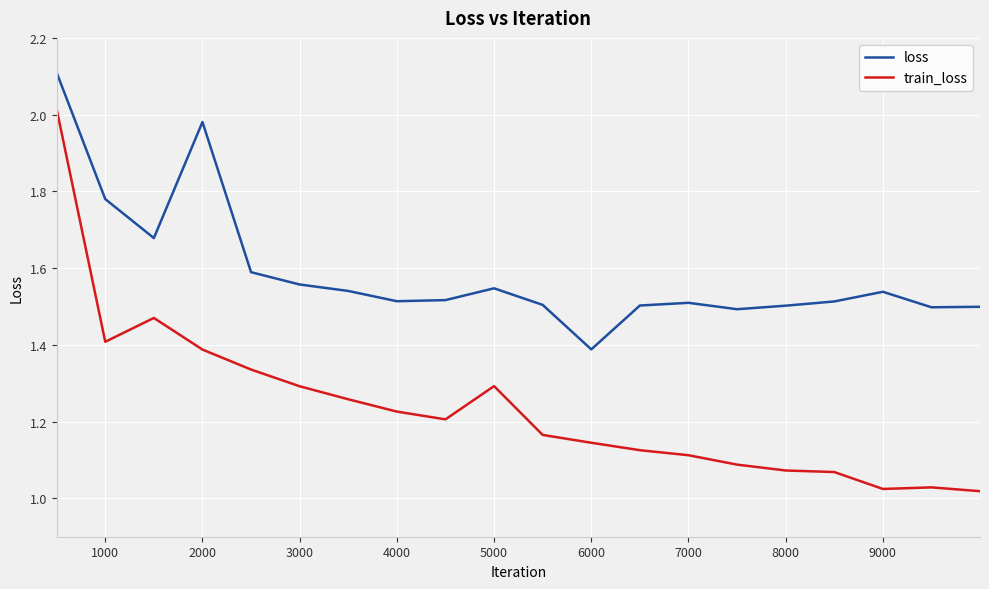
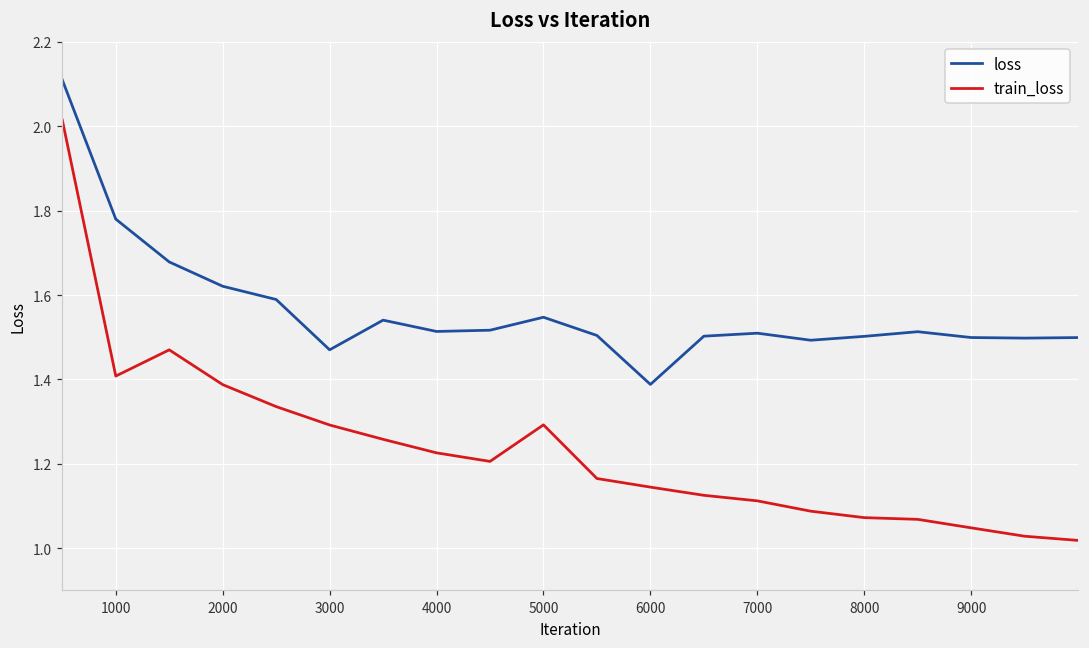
loss, 2000: 1.98 -> 1.62
loss, 3000: 1.56 -> 1.47
loss, 9000: 1.54 -> 1.50
train_loss, 9000: 1.02 -> 1.05
